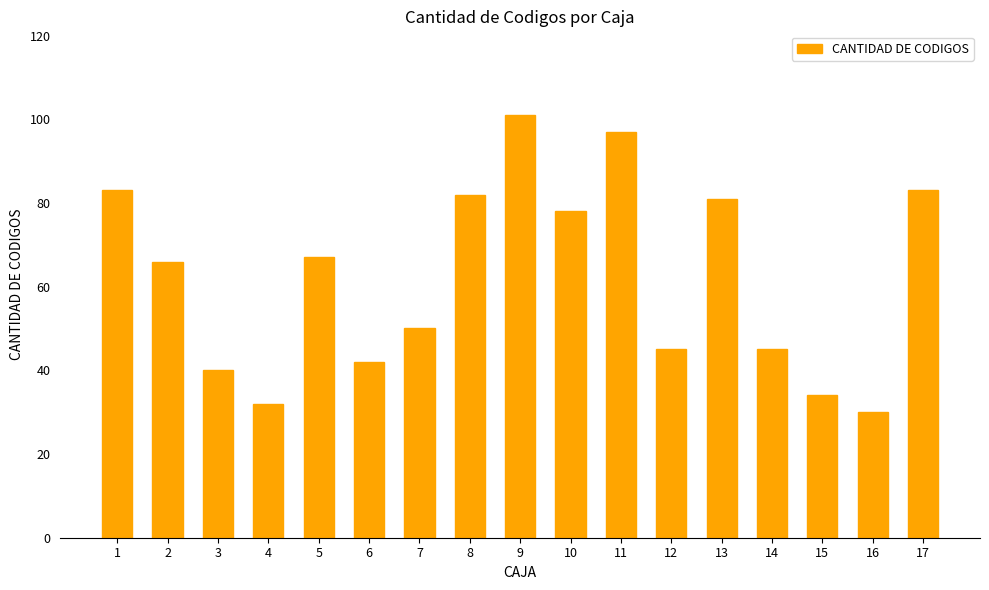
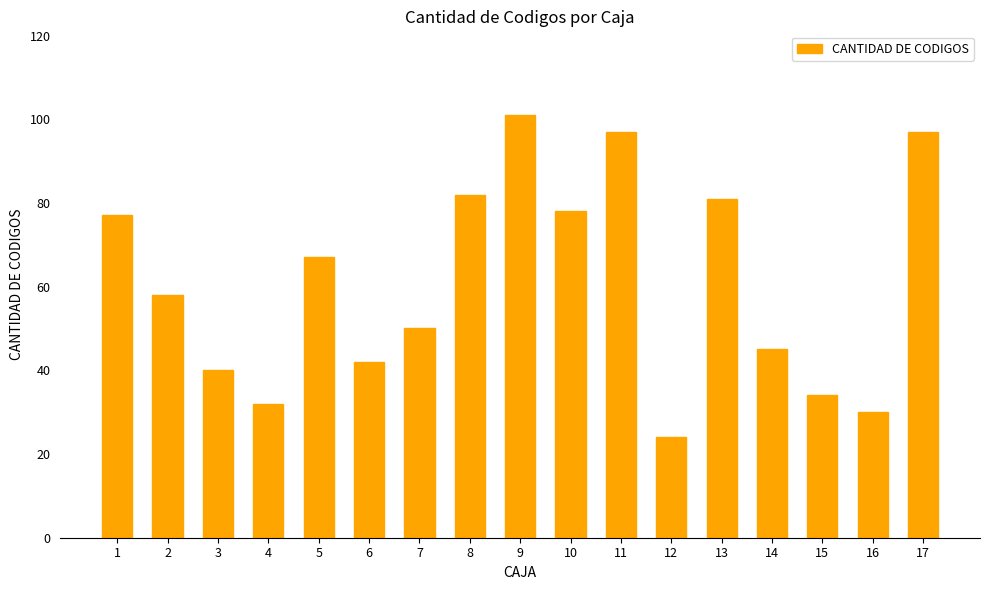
1: 83 -> 77
2: 66 -> 58
12: 45 -> 24
17: 83 -> 97
